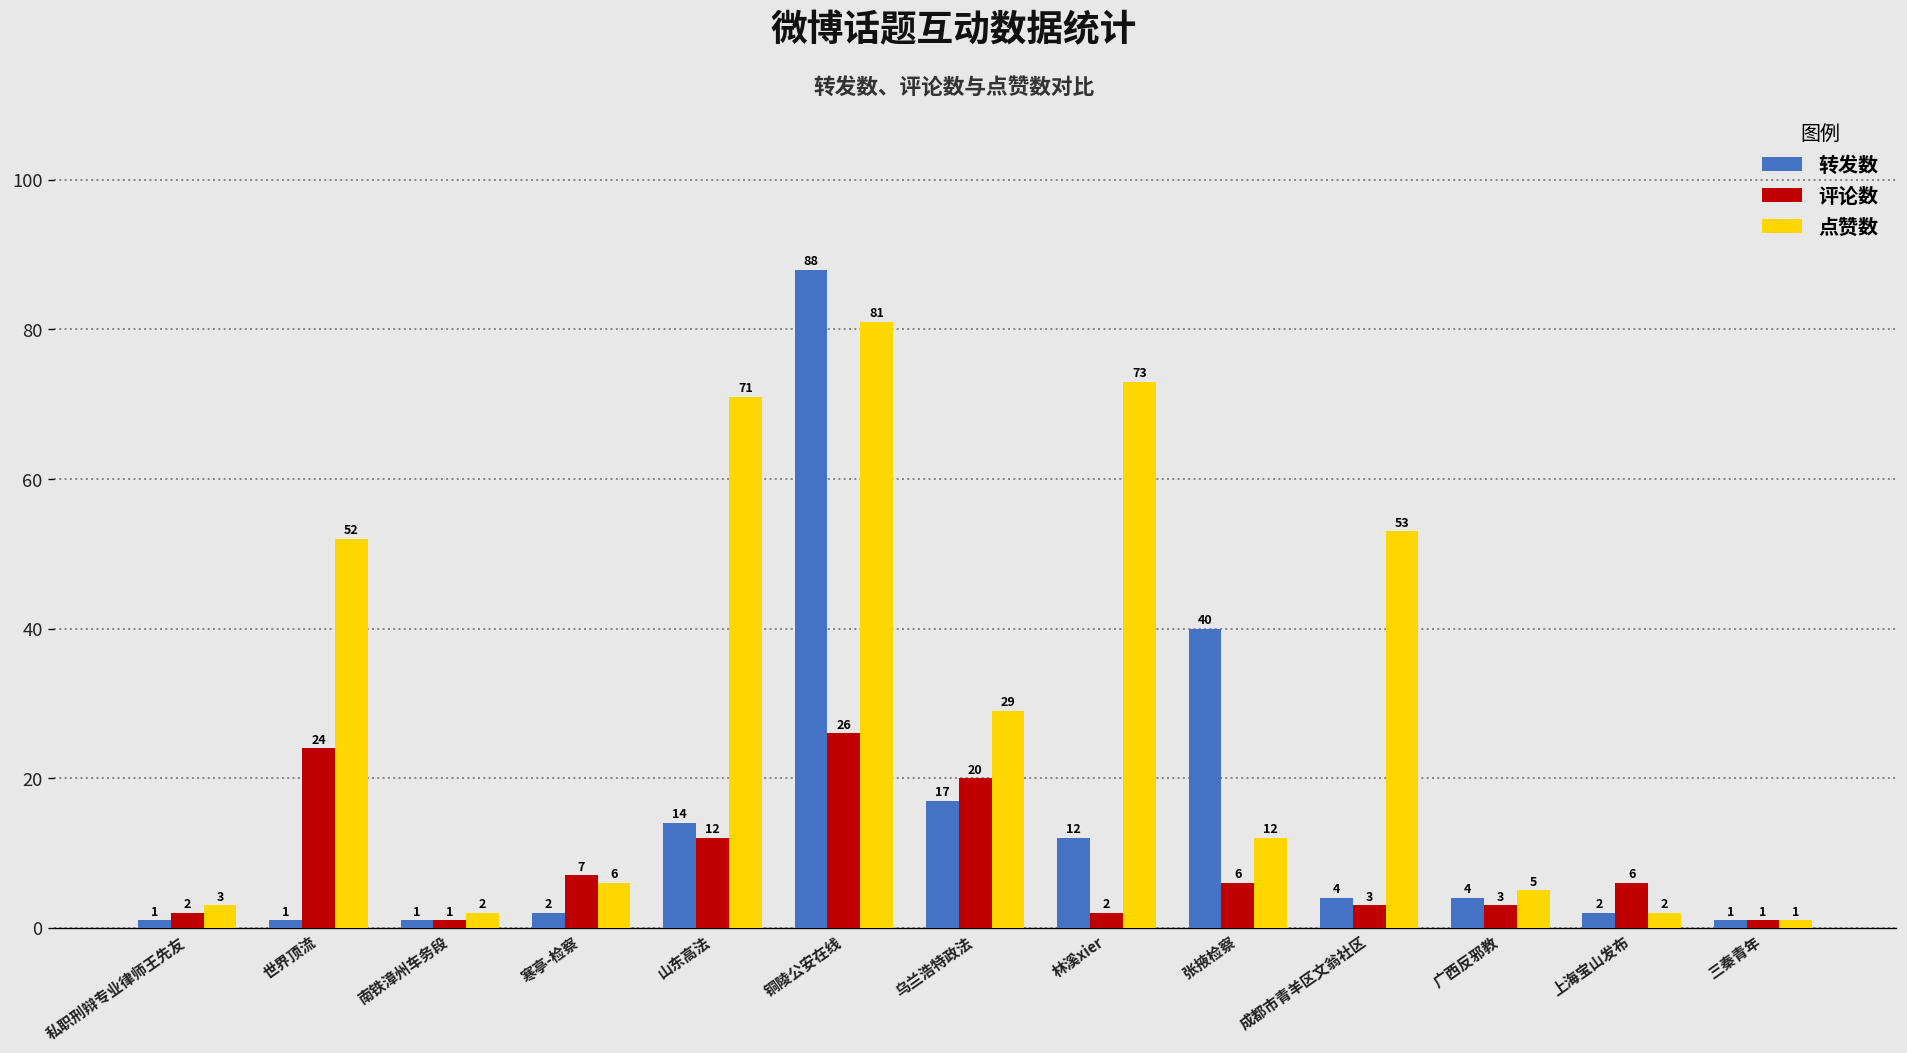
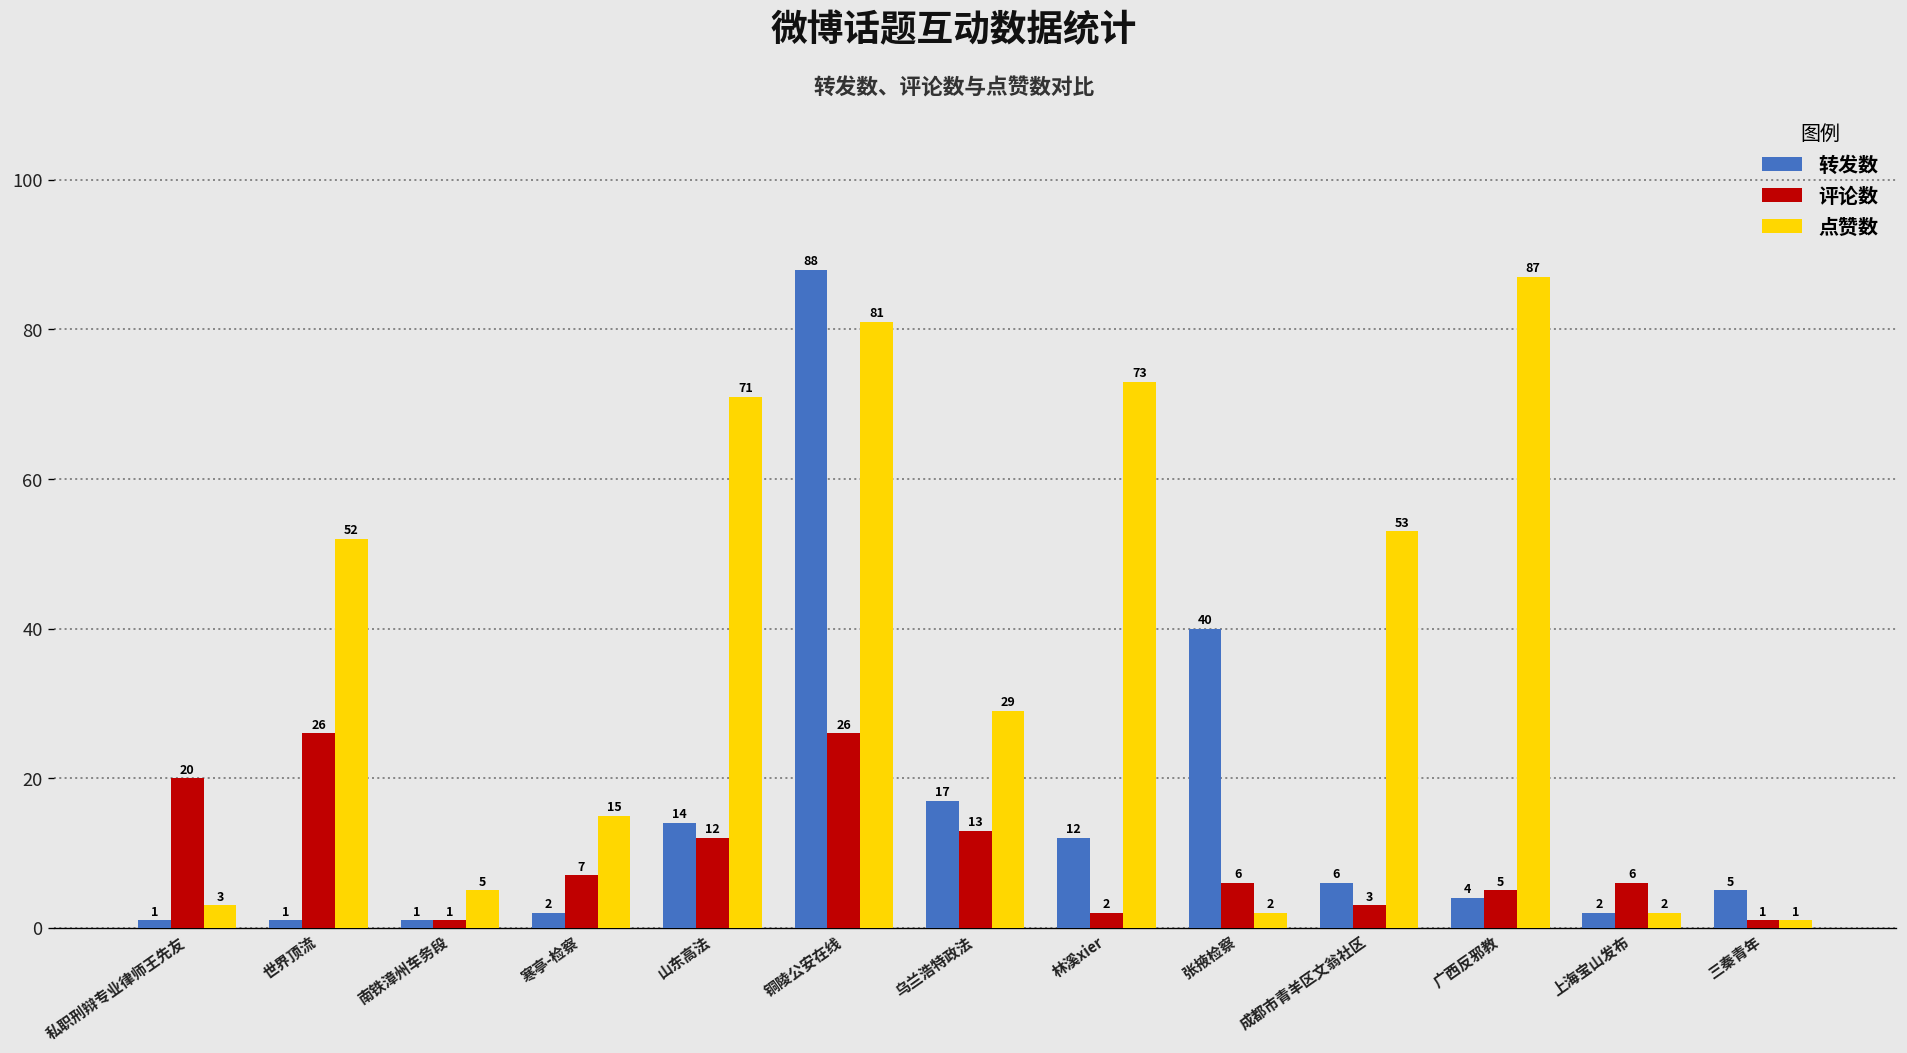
评论数, 私职刑辩专业律师王先友: 2 -> 20
评论数, 世界顶流: 24 -> 26
点赞数, 南铁漳州车务段: 2 -> 5
点赞数, 寒亭-检察: 6 -> 15
评论数, 乌兰浩特政法: 20 -> 13
点赞数, 张掖检察: 12 -> 2
转发数, 成都市青羊区文翁社区: 4 -> 6
评论数, 广西反邪教: 3 -> 5
点赞数, 广西反邪教: 5 -> 87
转发数, 三秦青年: 1 -> 5
